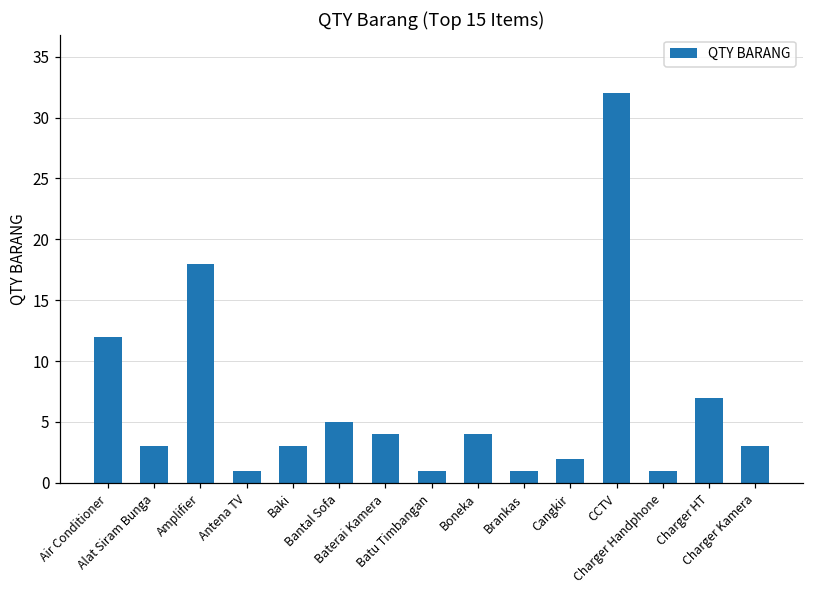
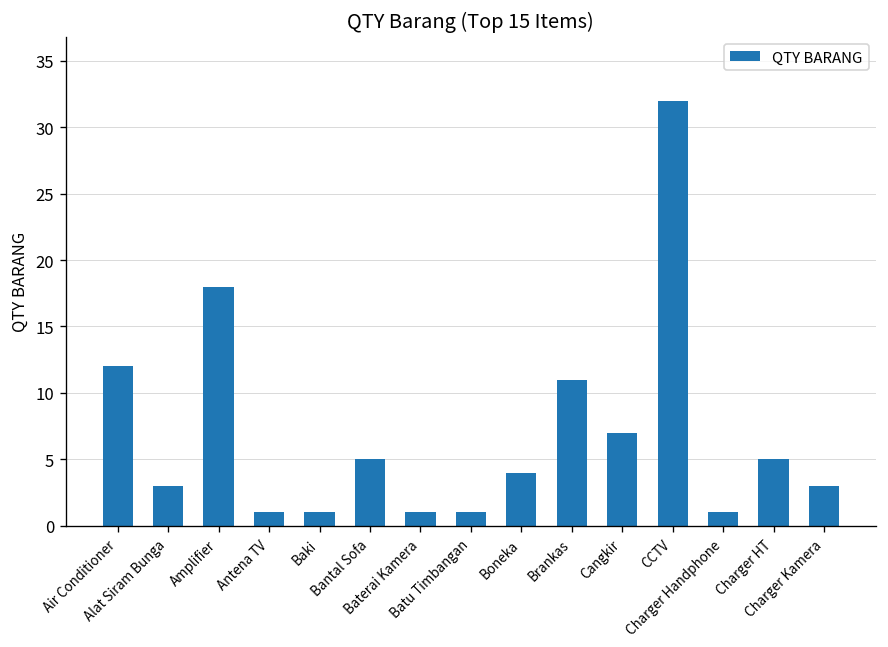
Baki: 3 -> 1
Baterai Kamera: 4 -> 1
Brankas: 1 -> 11
Cangkir: 2 -> 7
Charger HT: 7 -> 5
